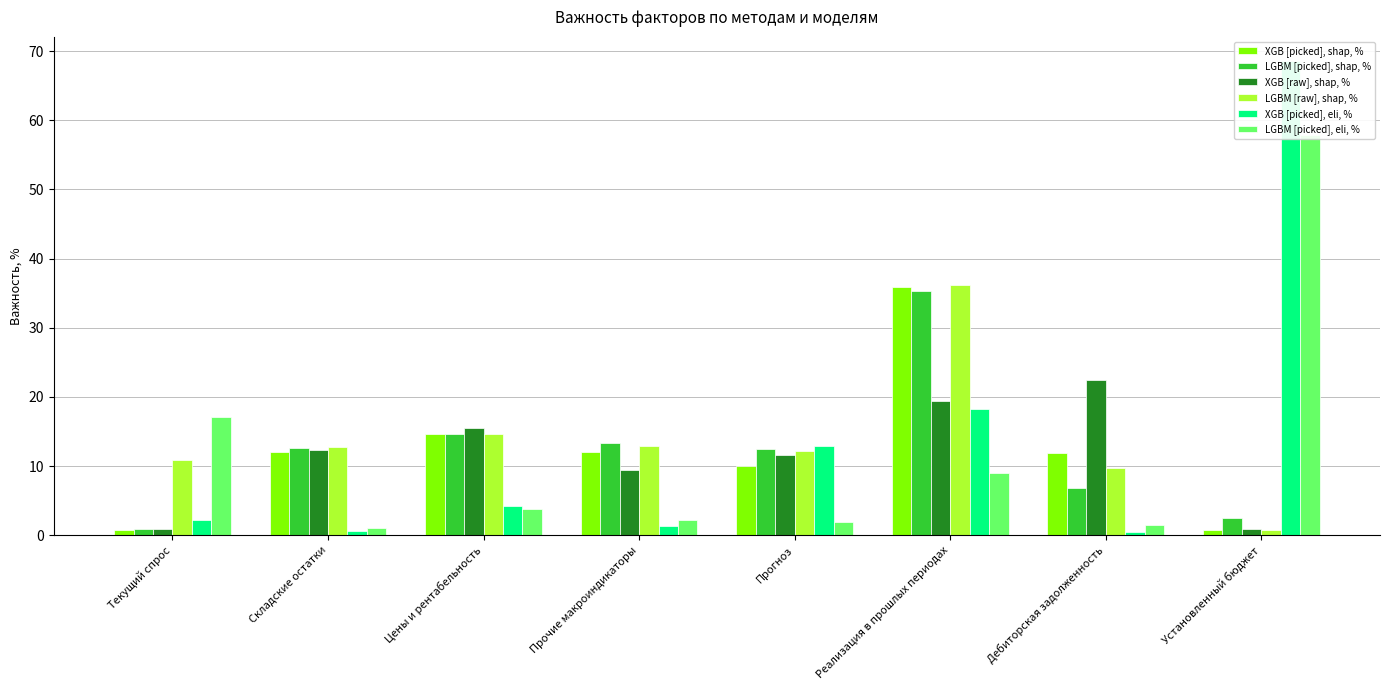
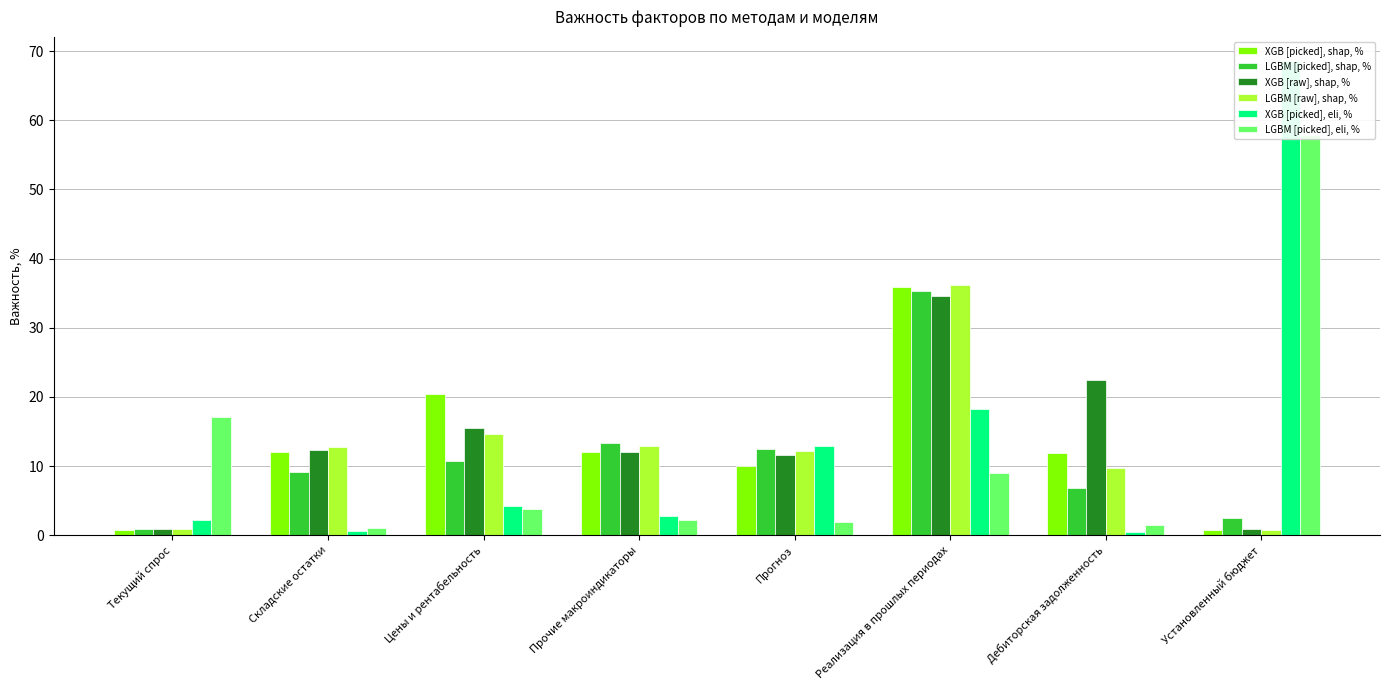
LGBM [raw], shap, %, Текущий спрос: 11 -> 1
LGBM [picked], shap, %, Складские остатки: 13 -> 9
XGB [picked], shap, %, Цены и рентабельность: 15 -> 20
LGBM [picked], shap, %, Цены и рентабельность: 15 -> 11
XGB [raw], shap, %, Прочие макроиндикаторы: 9 -> 12
XGB [picked], eli, %, Прочие макроиндикаторы: 1 -> 3
XGB [raw], shap, %, Реализация в прошлых периодах: 19 -> 35
